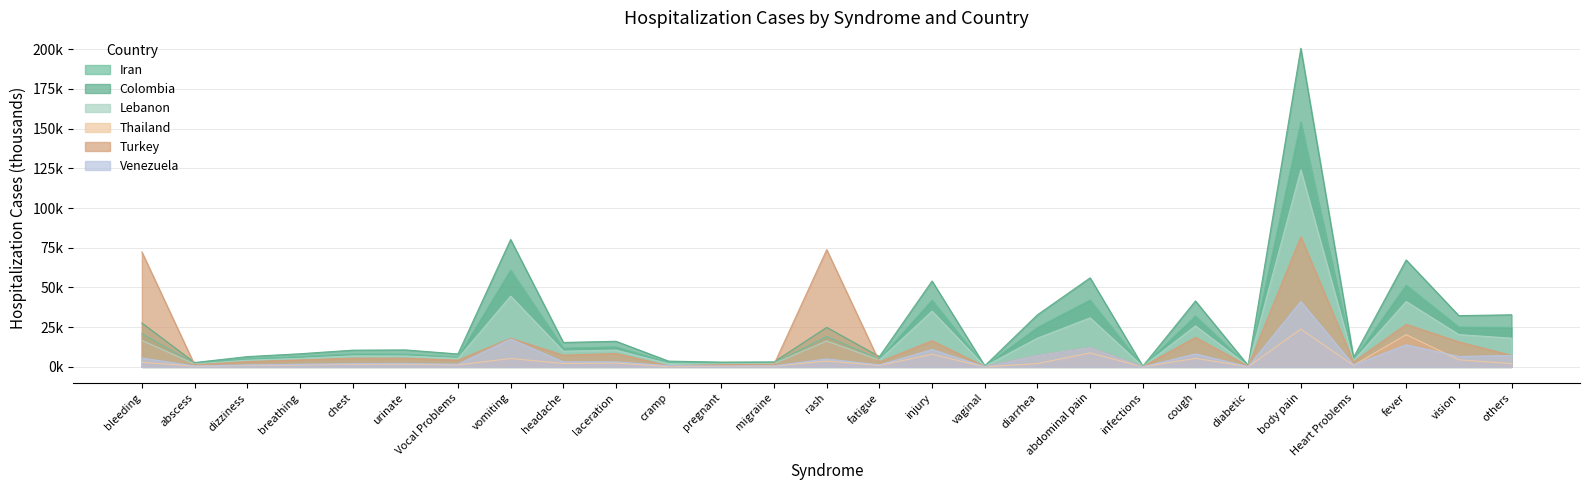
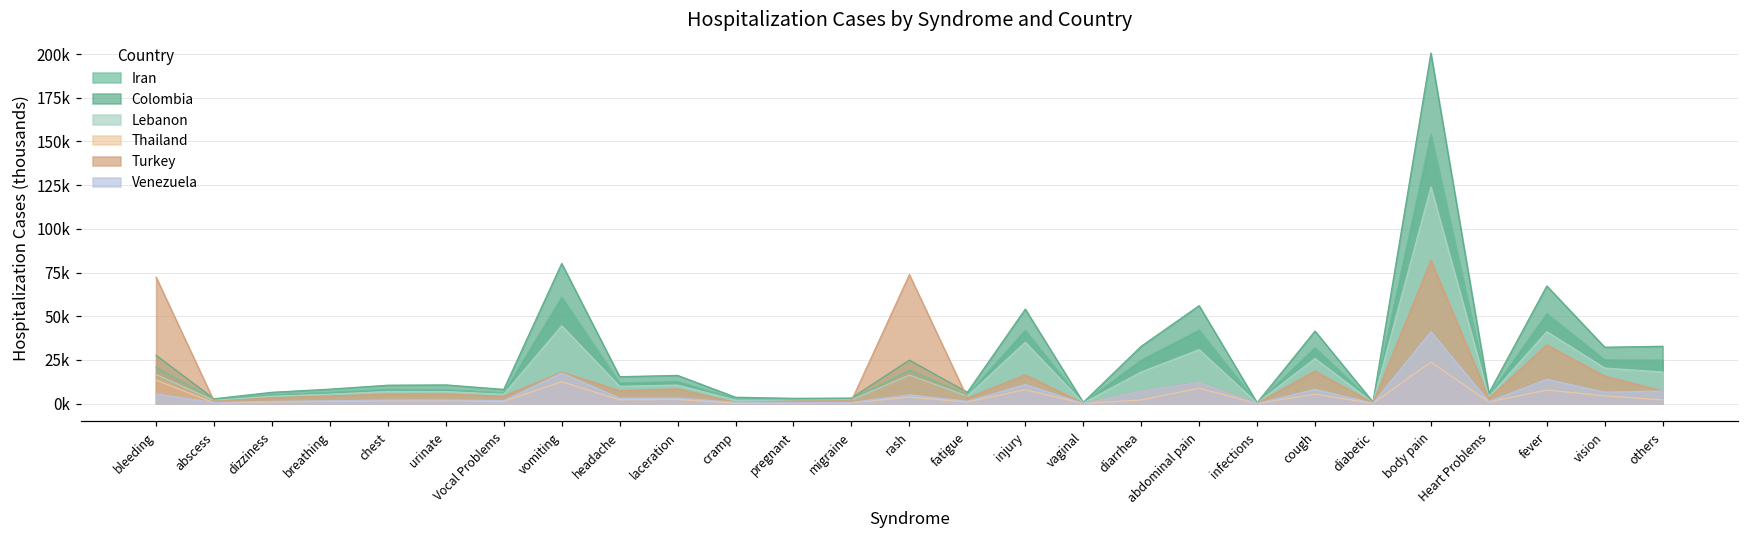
Thailand, bleeding: 3000 -> 14000
Thailand, vomiting: 5000 -> 13000
Thailand, fever: 20000 -> 8000
Turkey, fever: 27000 -> 34000
